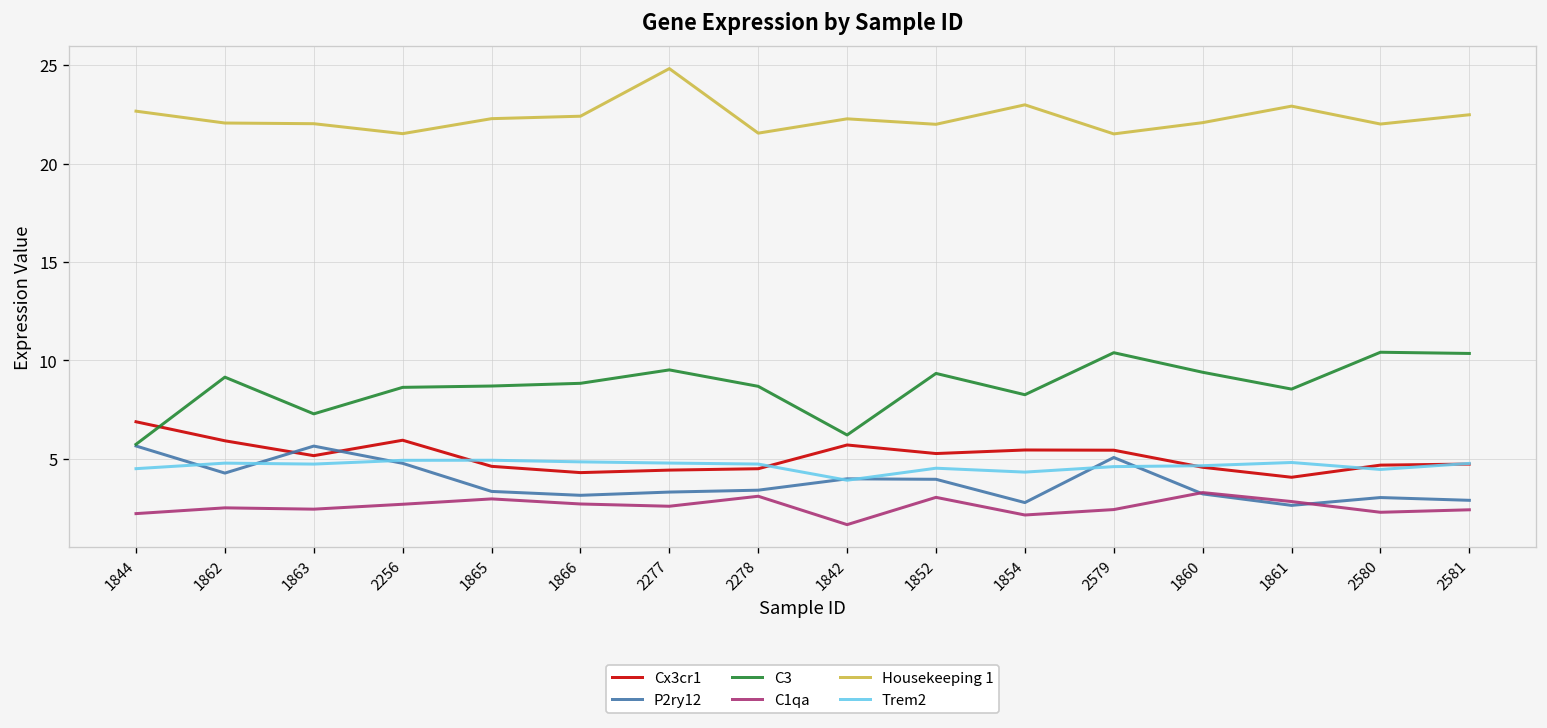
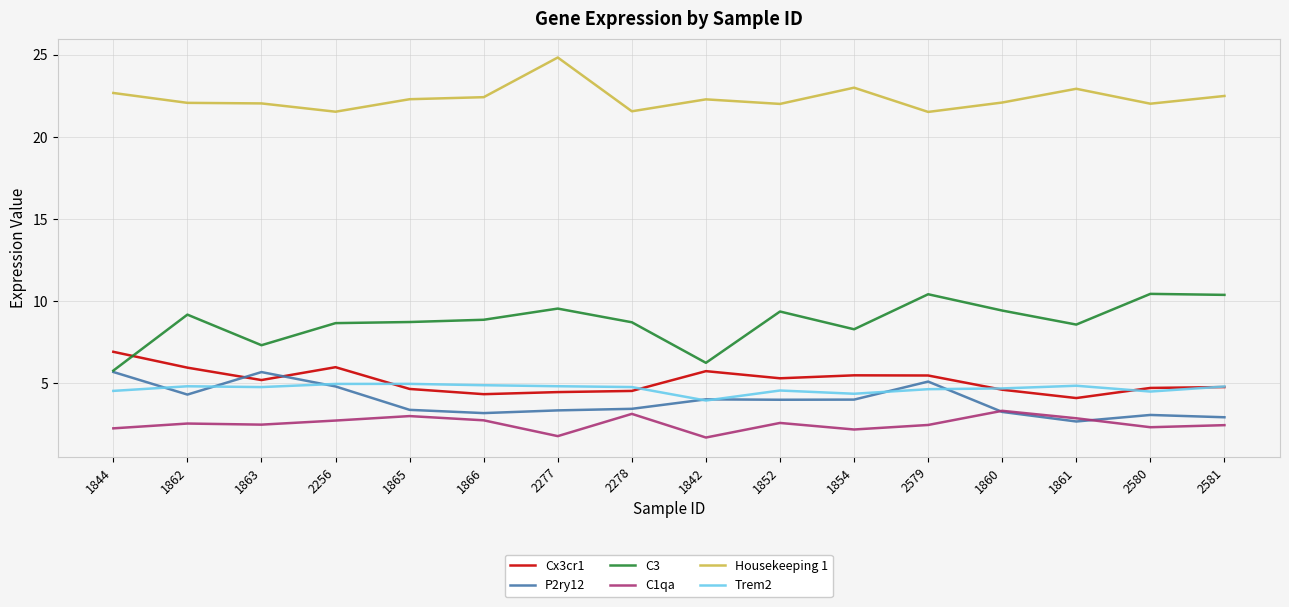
C1qa, 2277: 2.6 -> 1.7
C1qa, 1852: 3.0 -> 2.5
P2ry12, 1854: 2.8 -> 4.0
